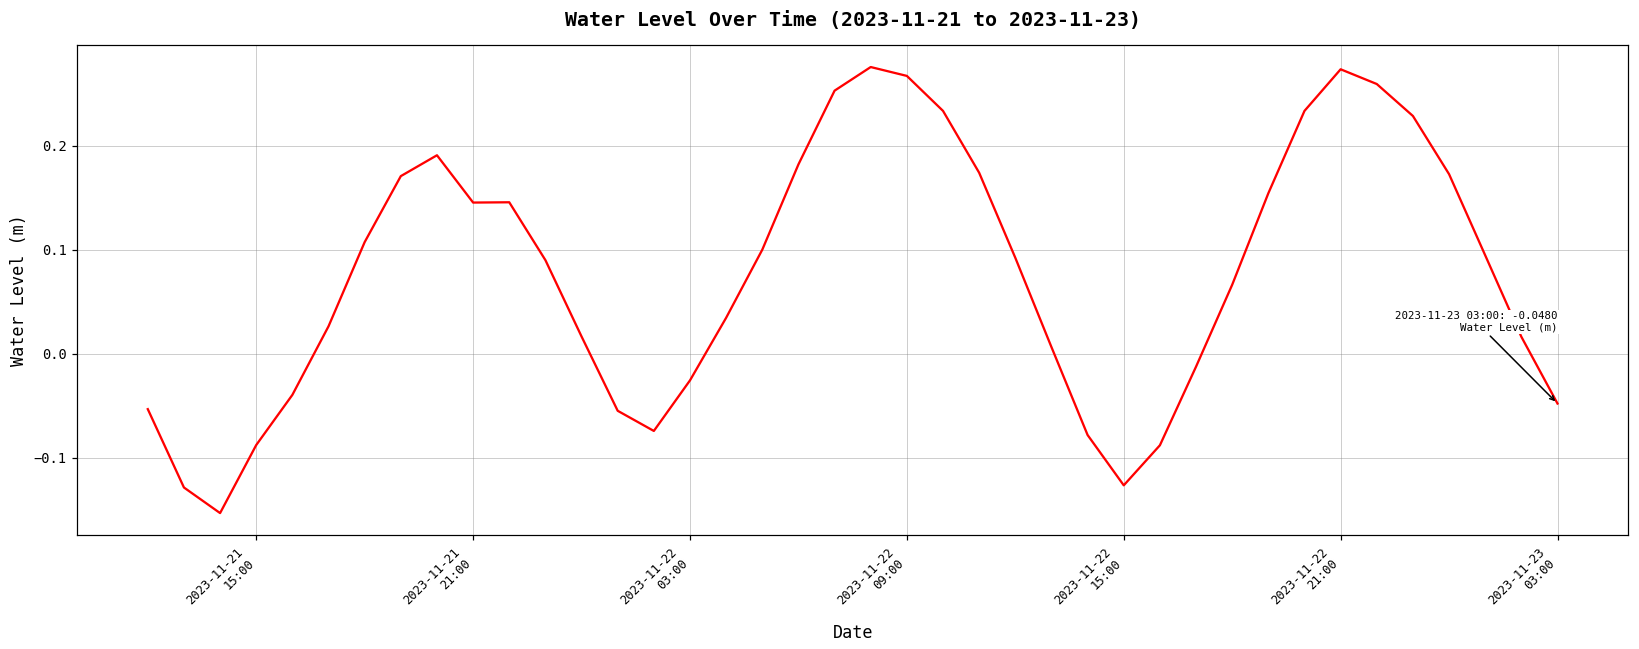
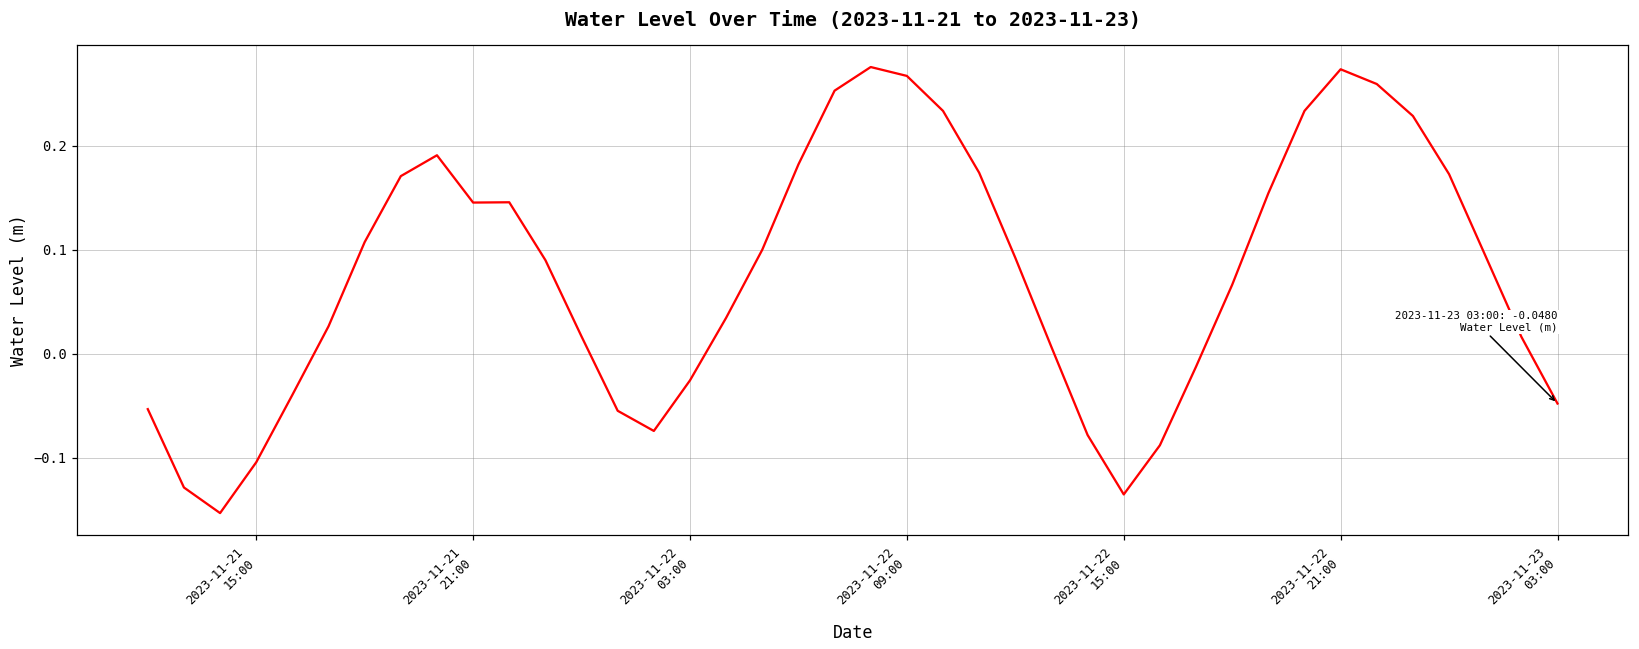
2023-11-21 15:00: -0.09 -> -0.10
2023-11-22 15:00: -0.13 -> -0.14
